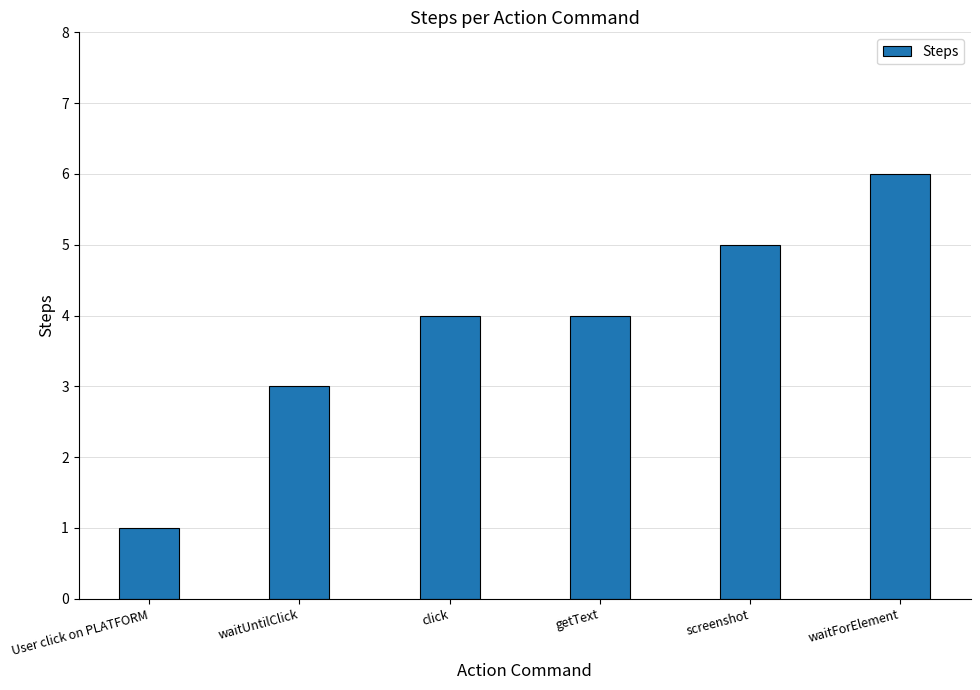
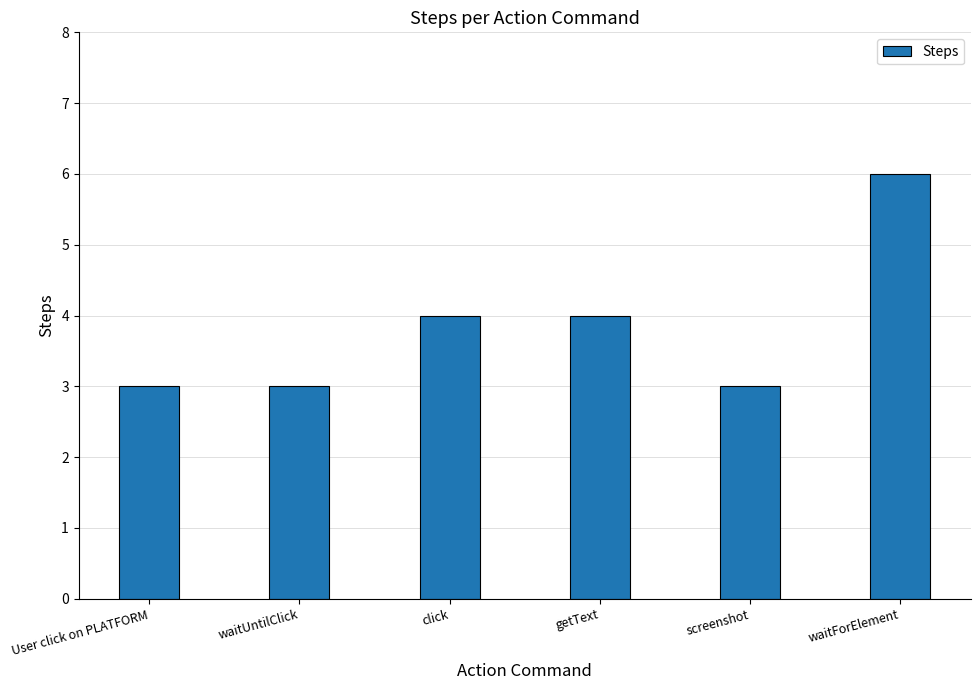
User click on PLATFORM: 1 -> 3
screenshot: 5 -> 3
